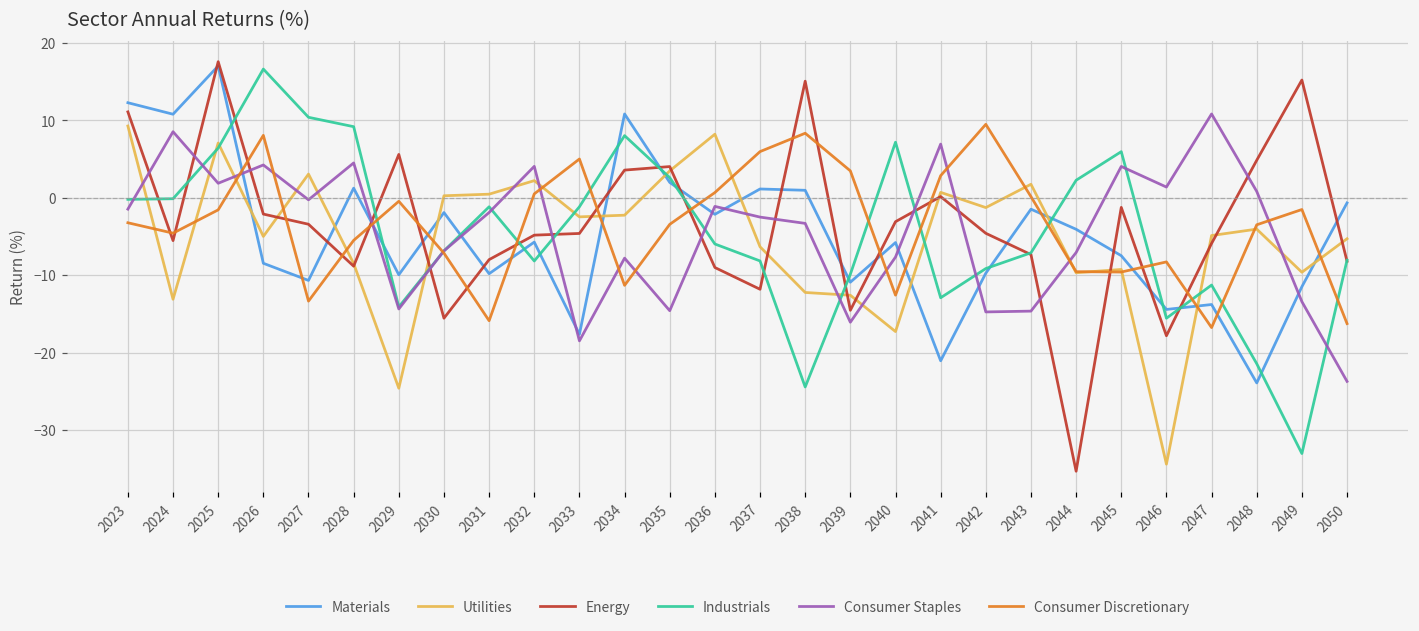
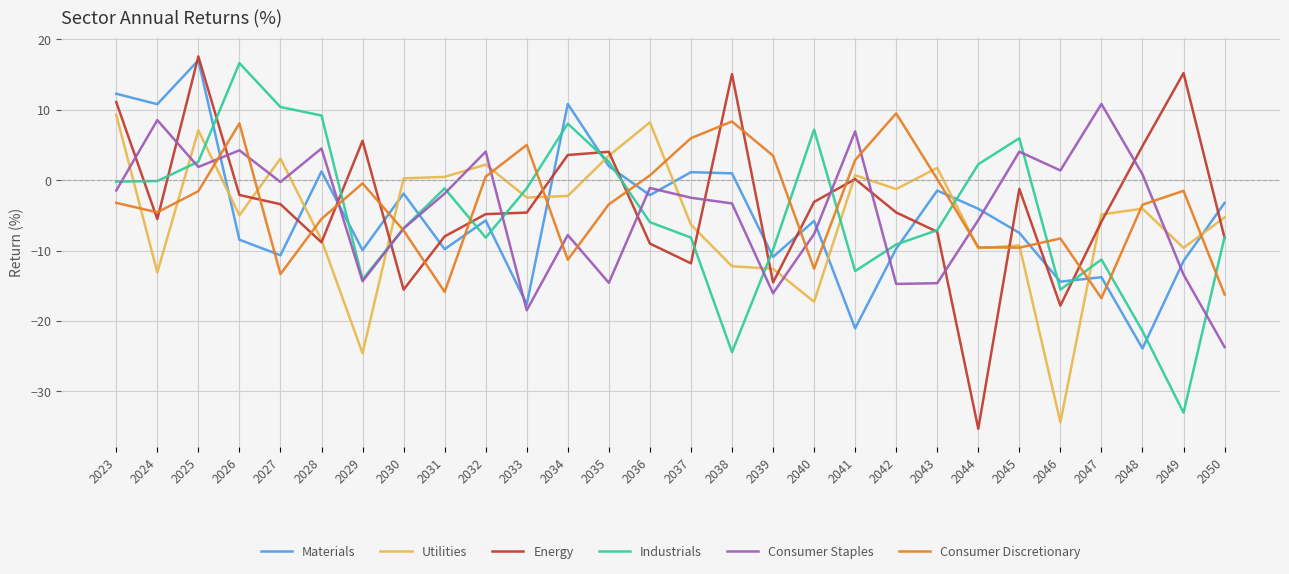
Industrials, 2025: 6 -> 3
Consumer Staples, 2044: -7 -> -6
Materials, 2050: -1 -> -3
